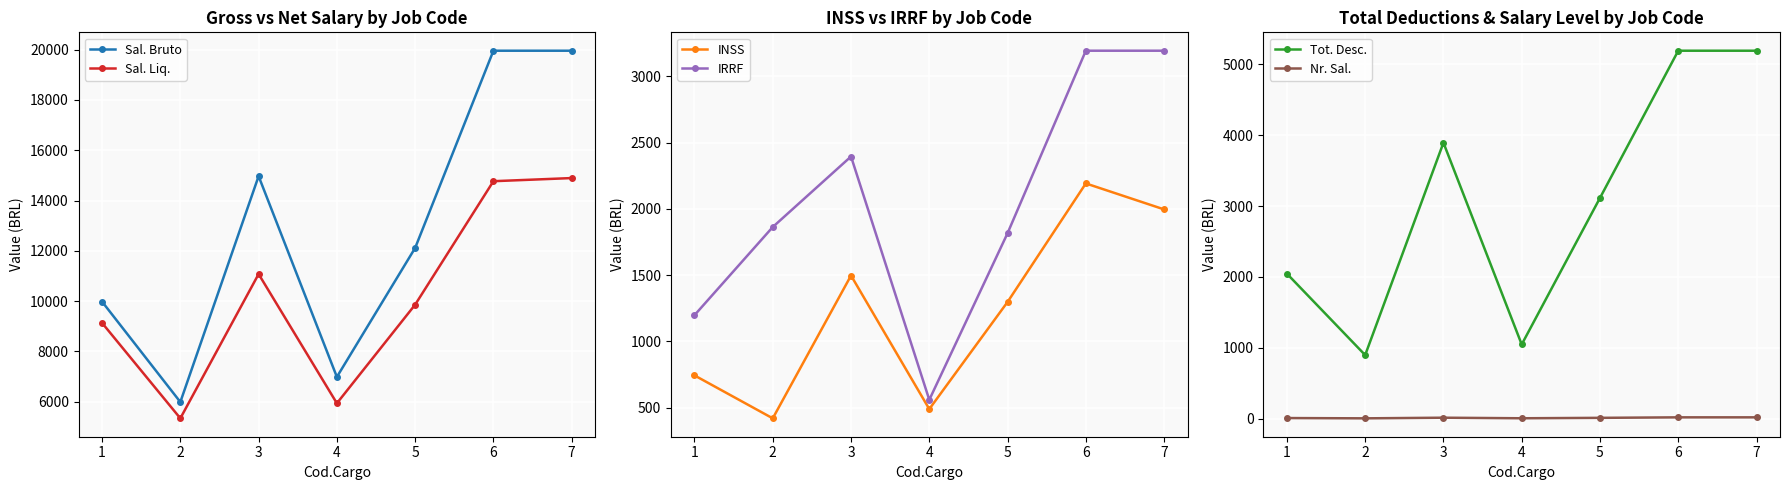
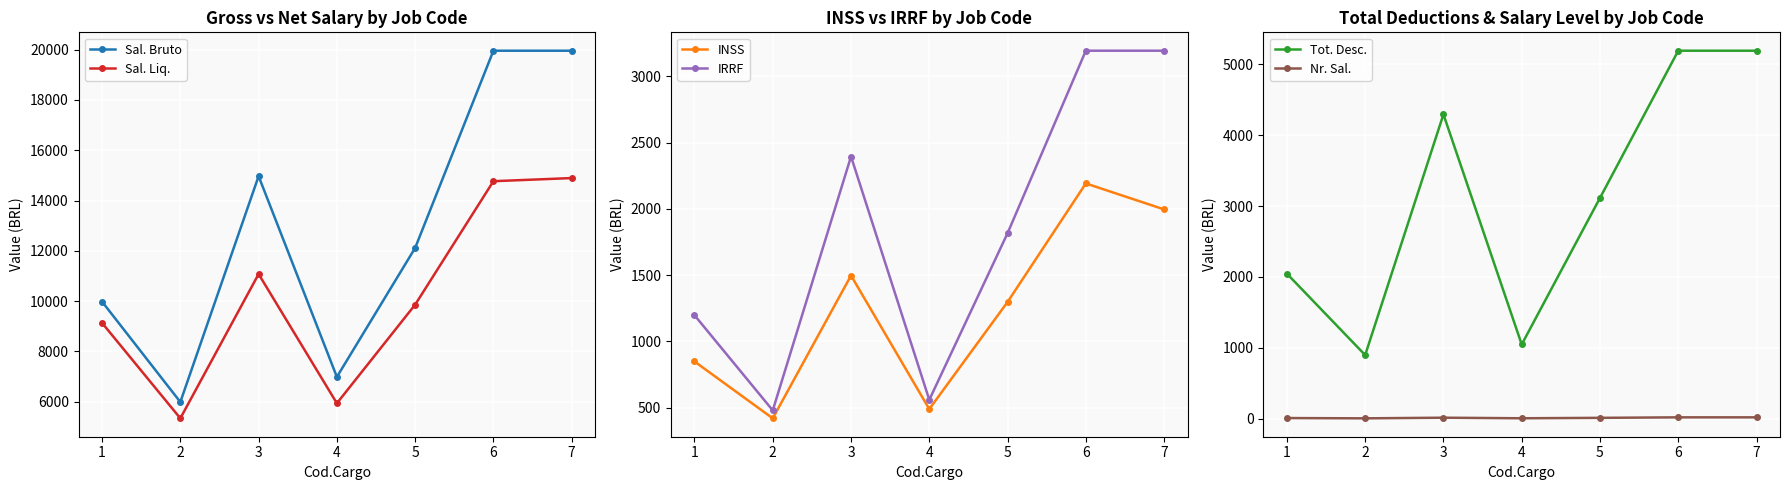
INSS vs IRRF by Job Code, INSS, 1: 740 -> 850
INSS vs IRRF by Job Code, IRRF, 2: 1860 -> 480
Total Deductions & Salary Level by Job Code, Tot. Desc., 3: 3900 -> 4300
